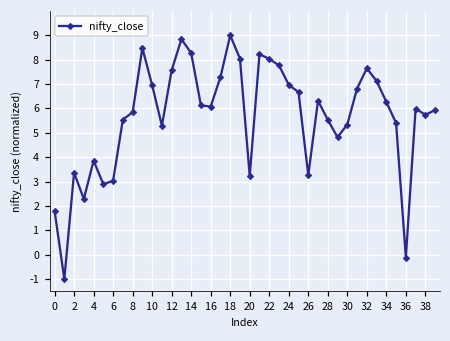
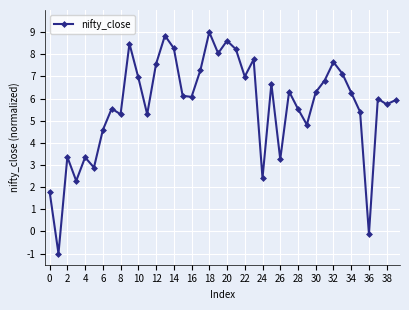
4: 3.9 -> 3.3
6: 3.0 -> 4.6
8: 5.8 -> 5.3
20: 3.2 -> 8.6
22: 8.0 -> 7.0
24: 7.0 -> 2.4
30: 5.3 -> 6.3
